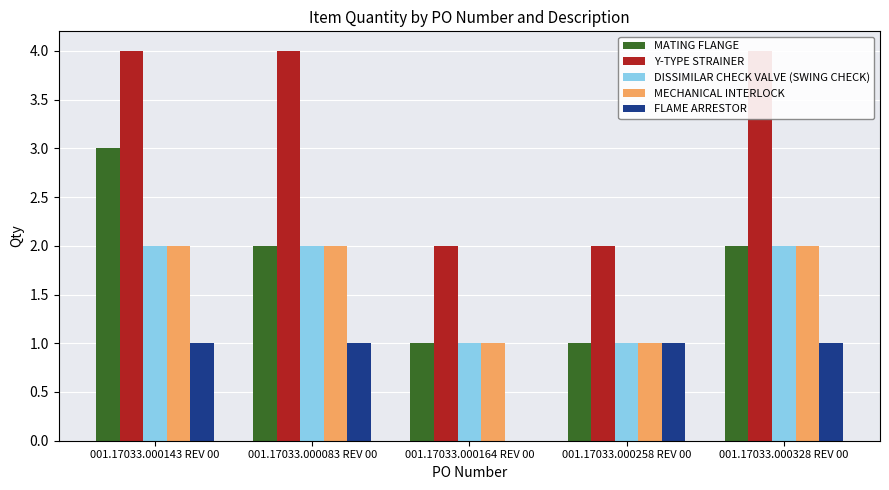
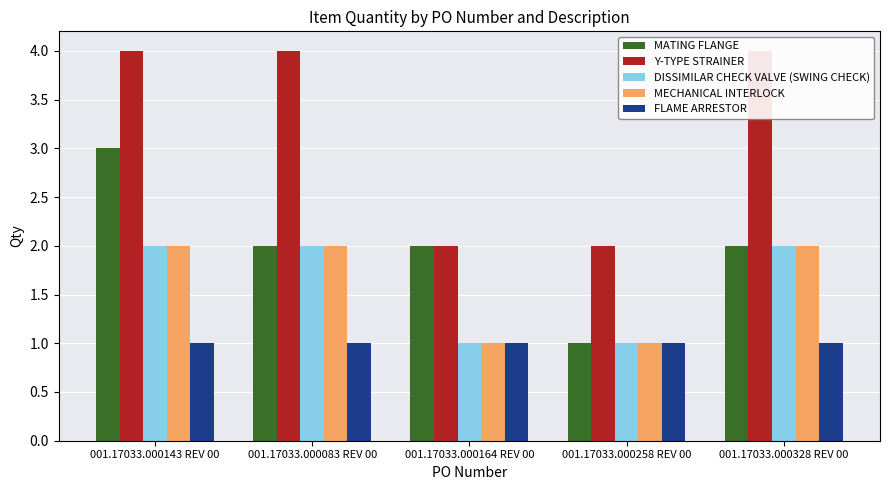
MATING FLANGE, 001.17033.000164 REV 00: 1 -> 2
FLAME ARRESTOR, 001.17033.000164 REV 00: 0 -> 1
